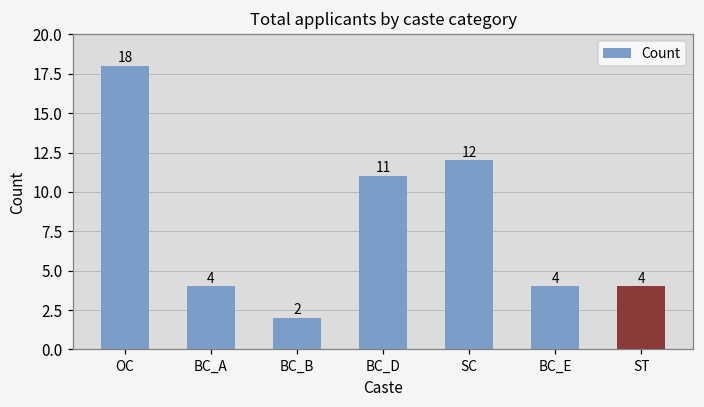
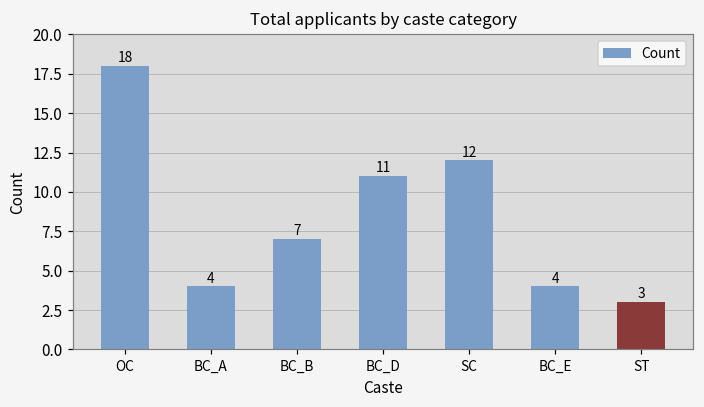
BC_B: 2 -> 7
ST: 4 -> 3
